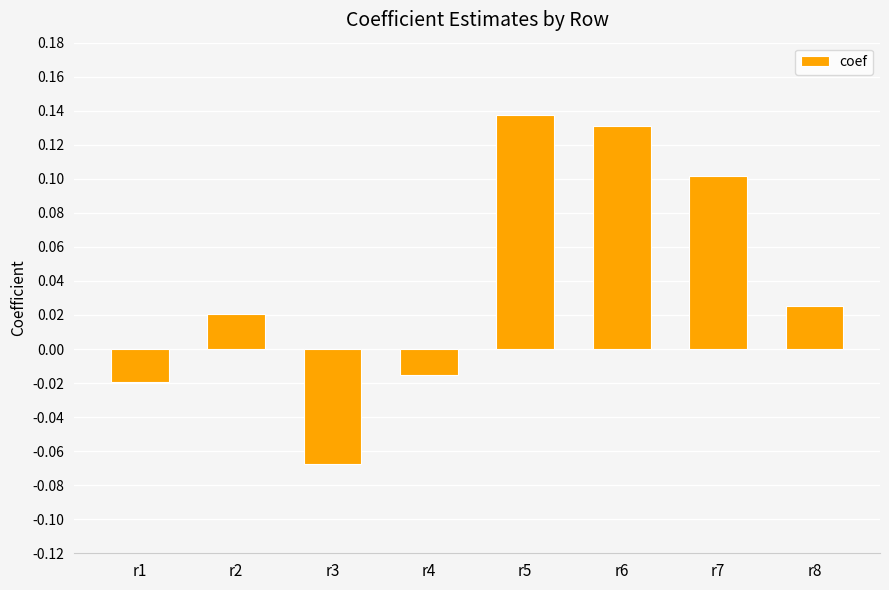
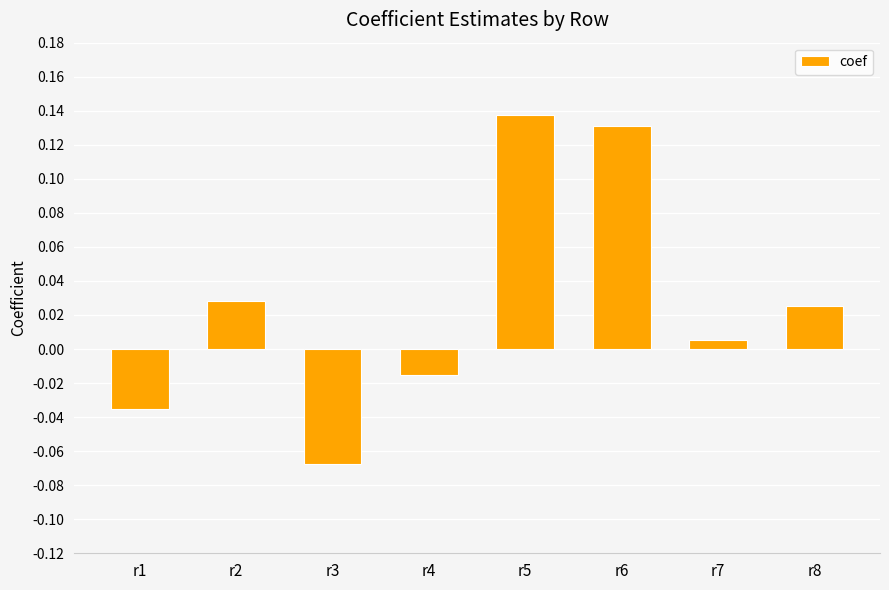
r1: -0.019 -> -0.035
r2: 0.020 -> 0.028
r7: 0.101 -> 0.005
